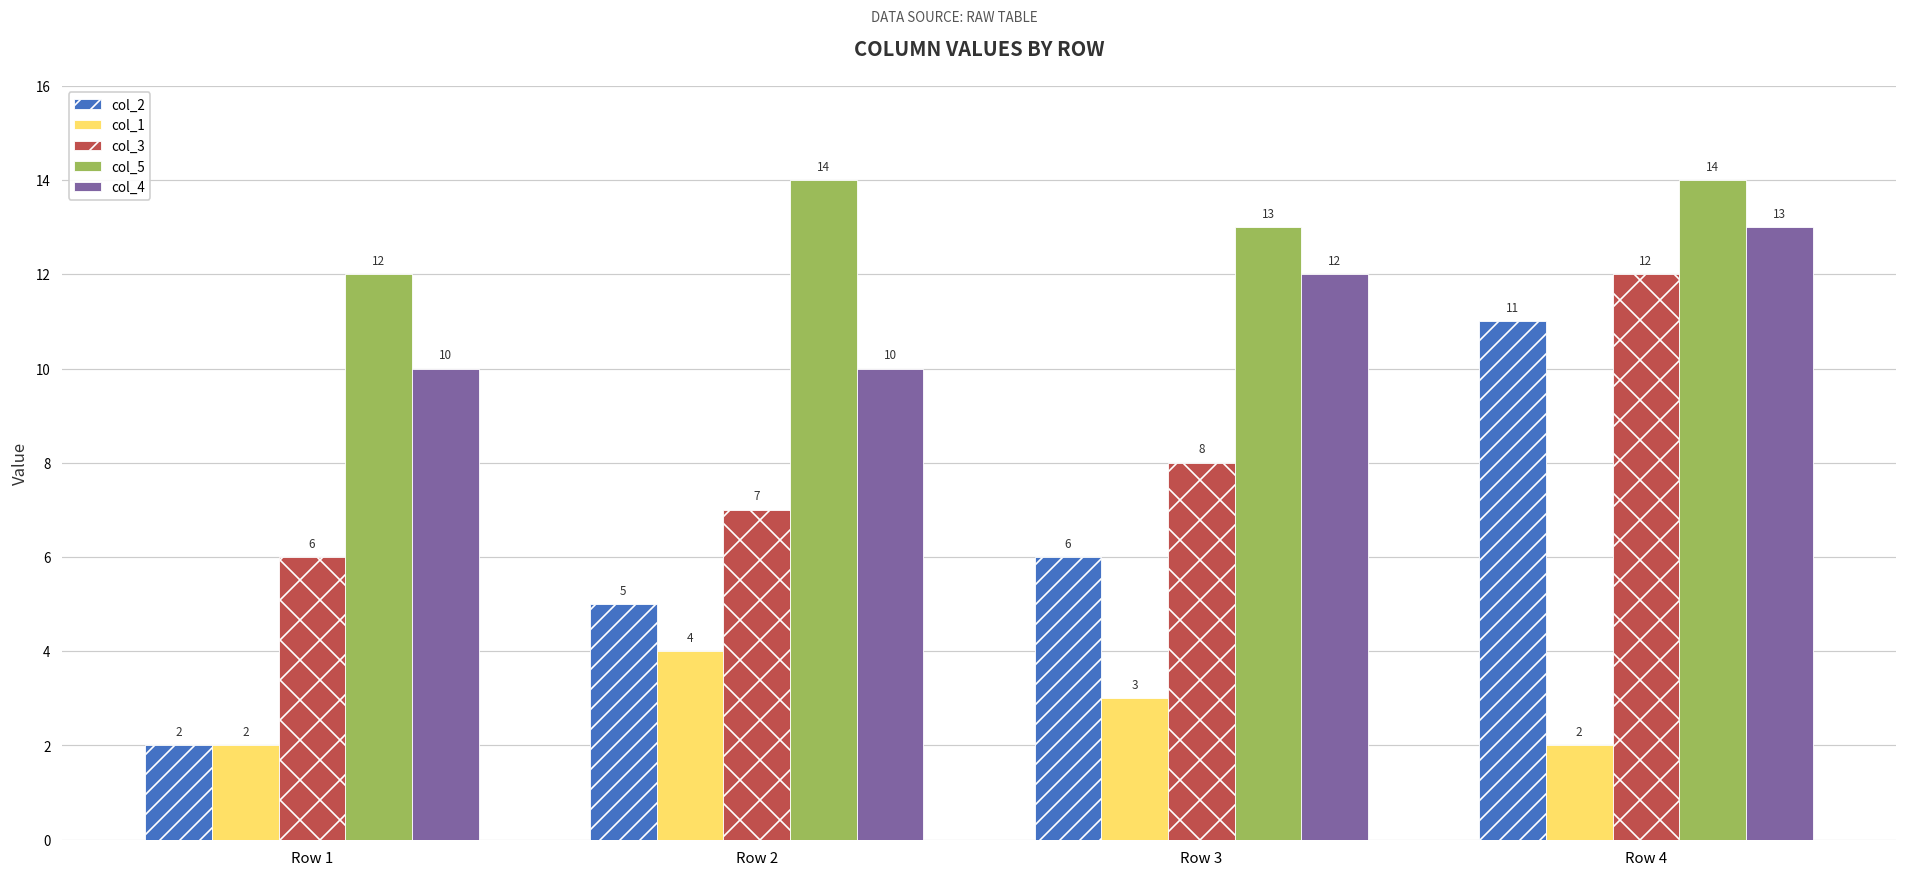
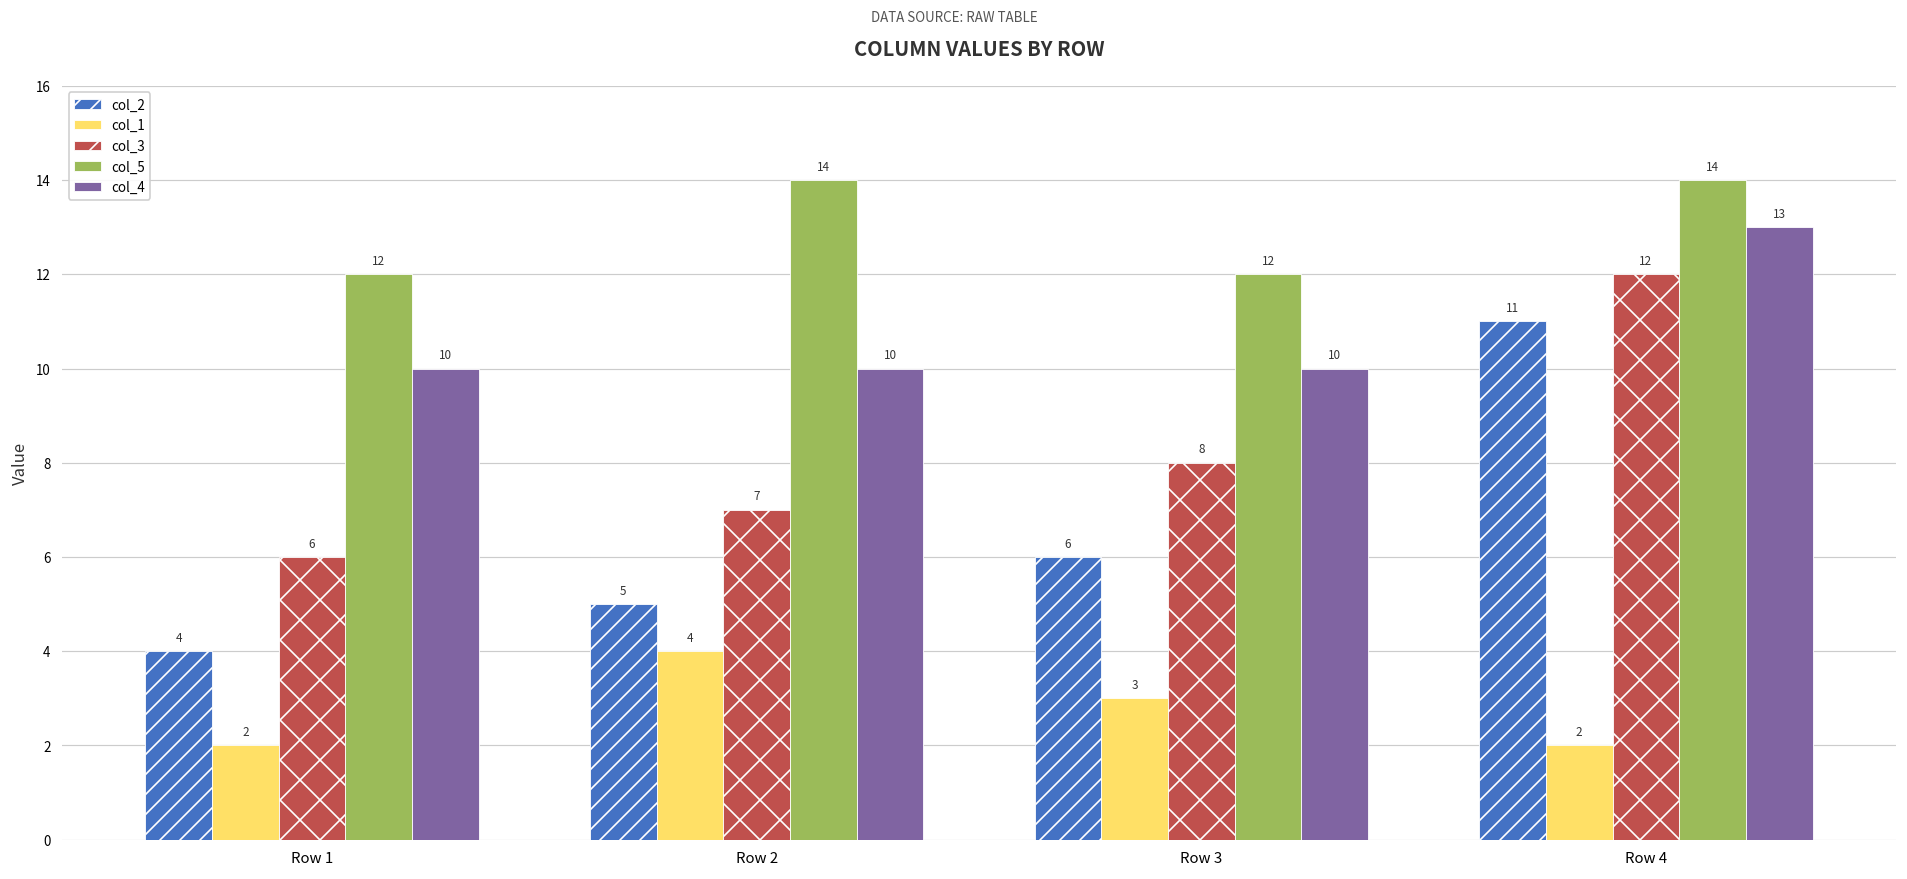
col_2, Row 1: 2 -> 4
col_5, Row 3: 13 -> 12
col_4, Row 3: 12 -> 10
